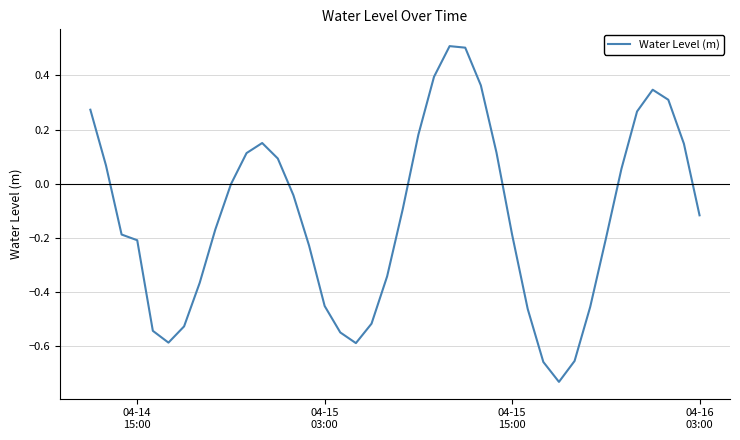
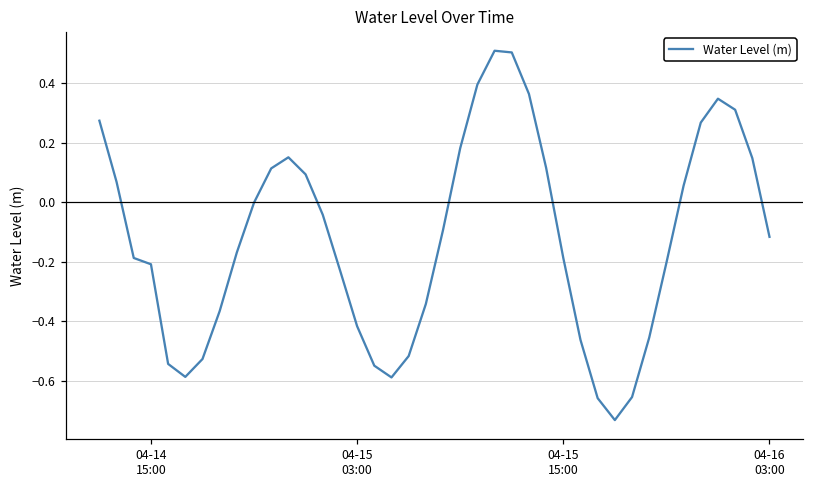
04-15 03:00: -0.45 -> -0.42
